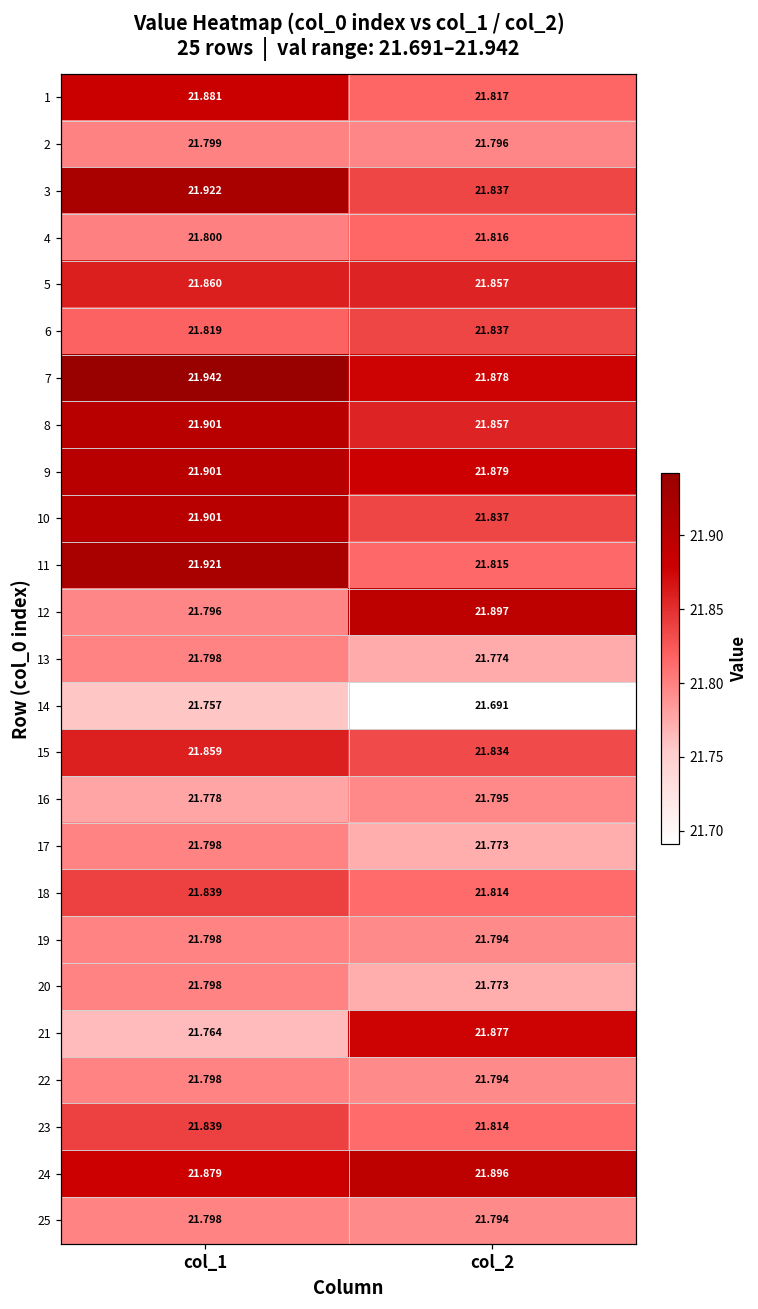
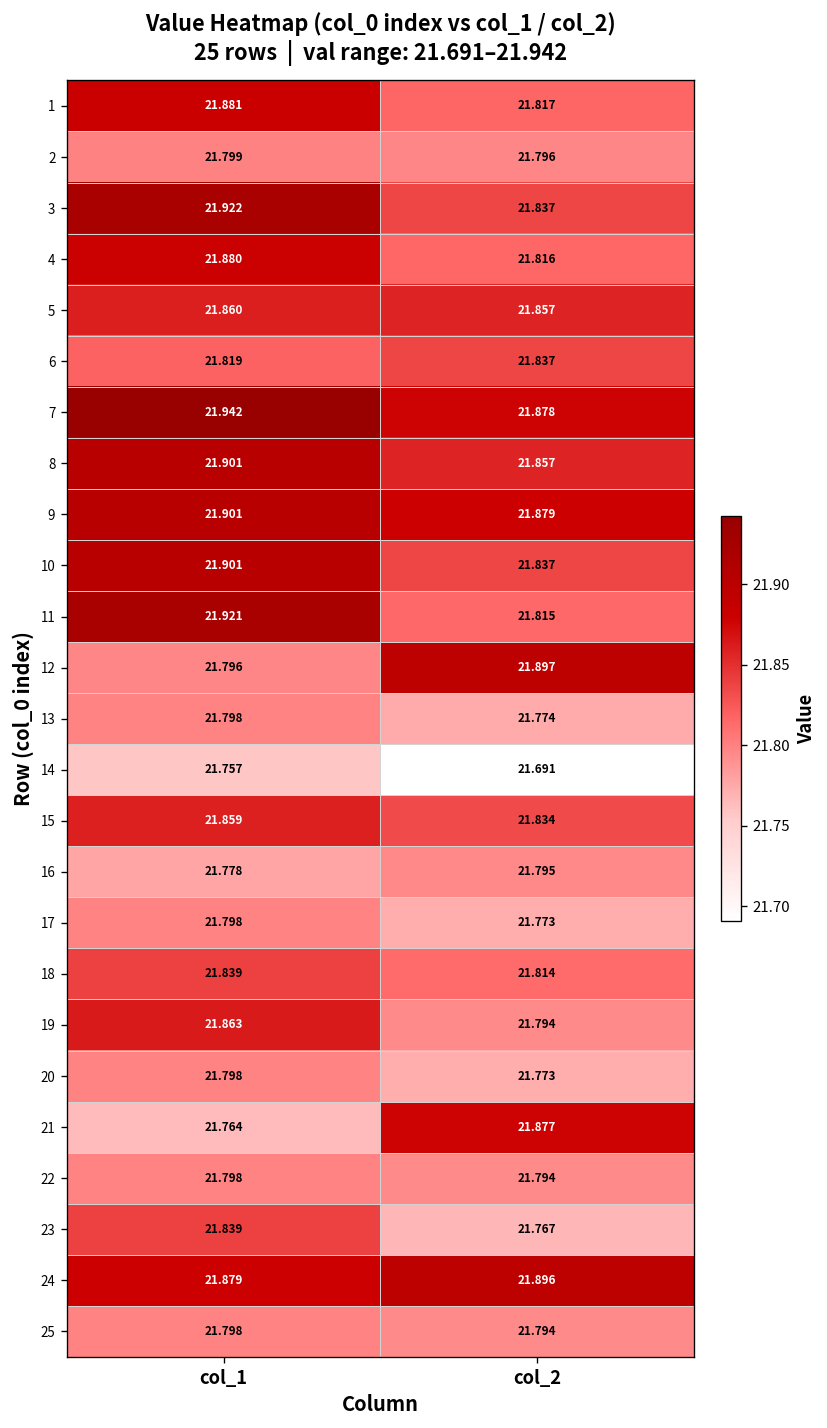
4, col_1: 21.800 -> 21.880
19, col_1: 21.798 -> 21.863
23, col_2: 21.814 -> 21.767
